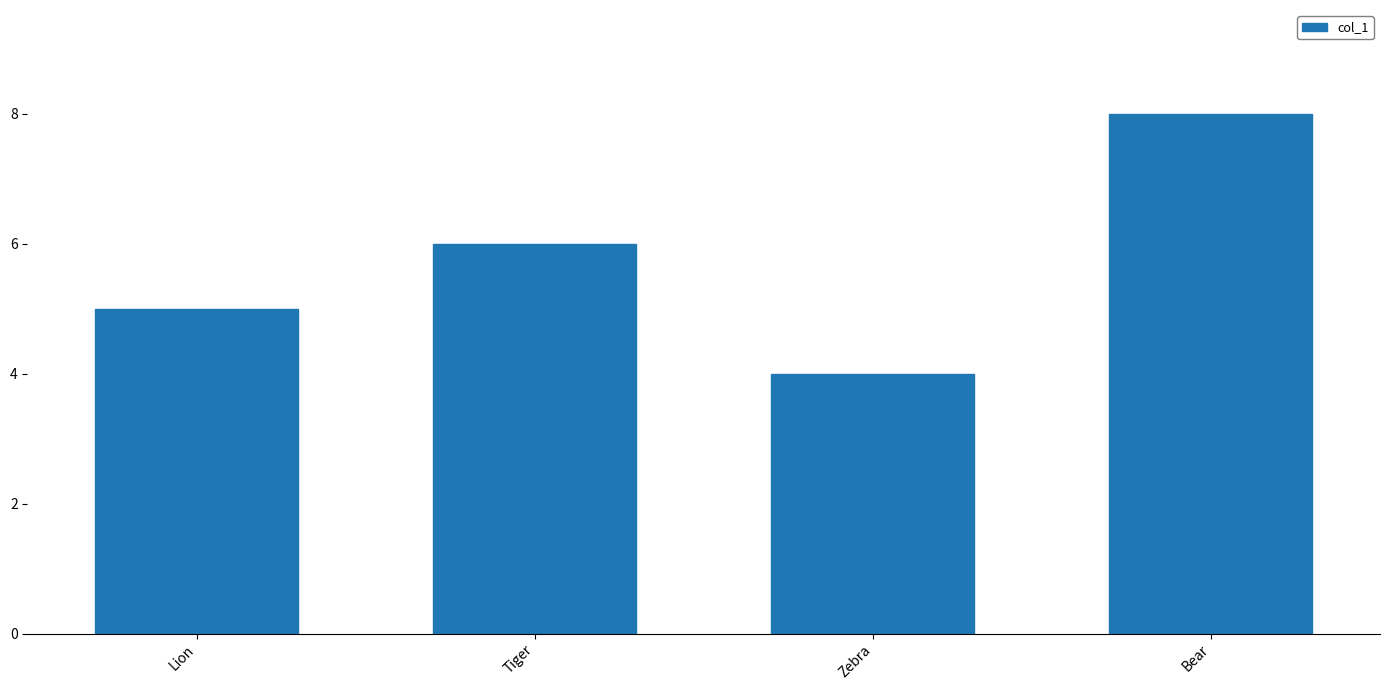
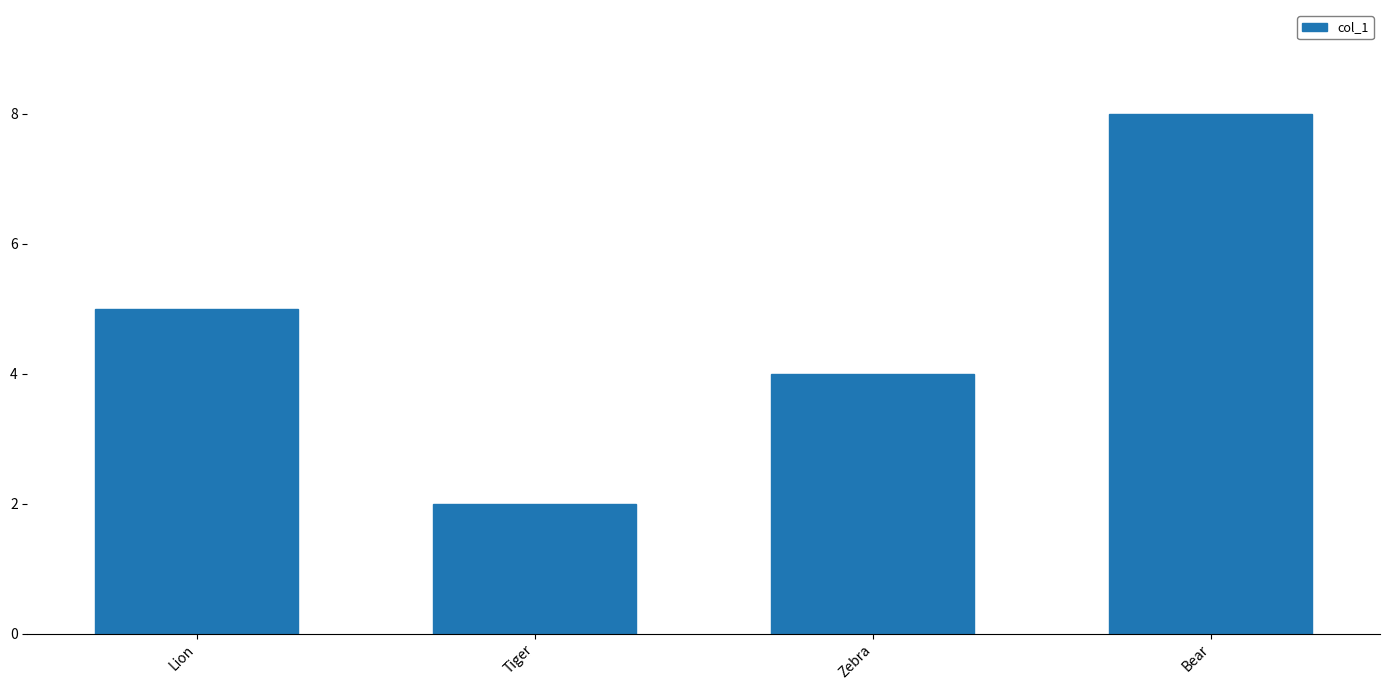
Tiger: 6 -> 2
